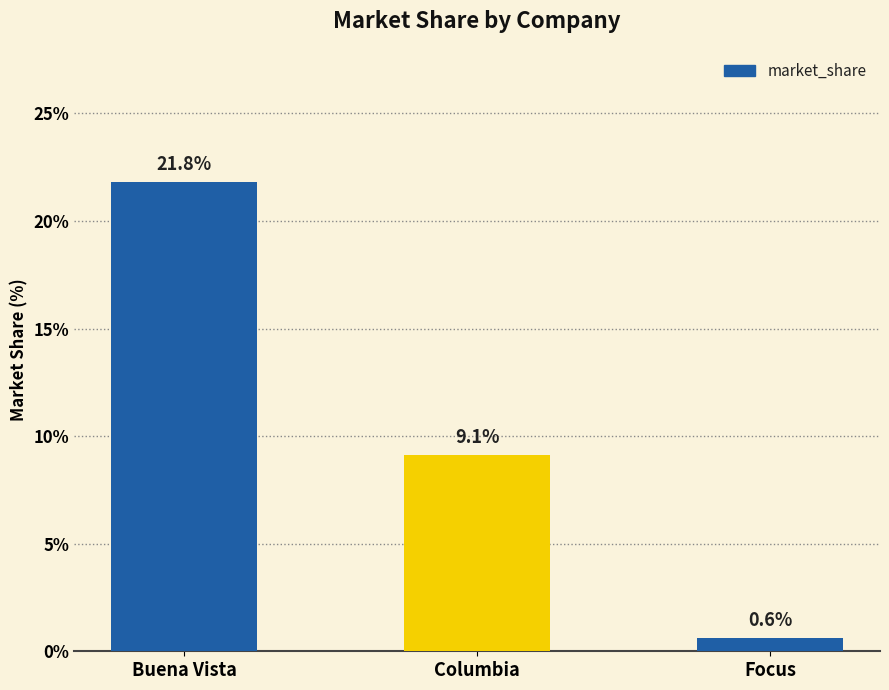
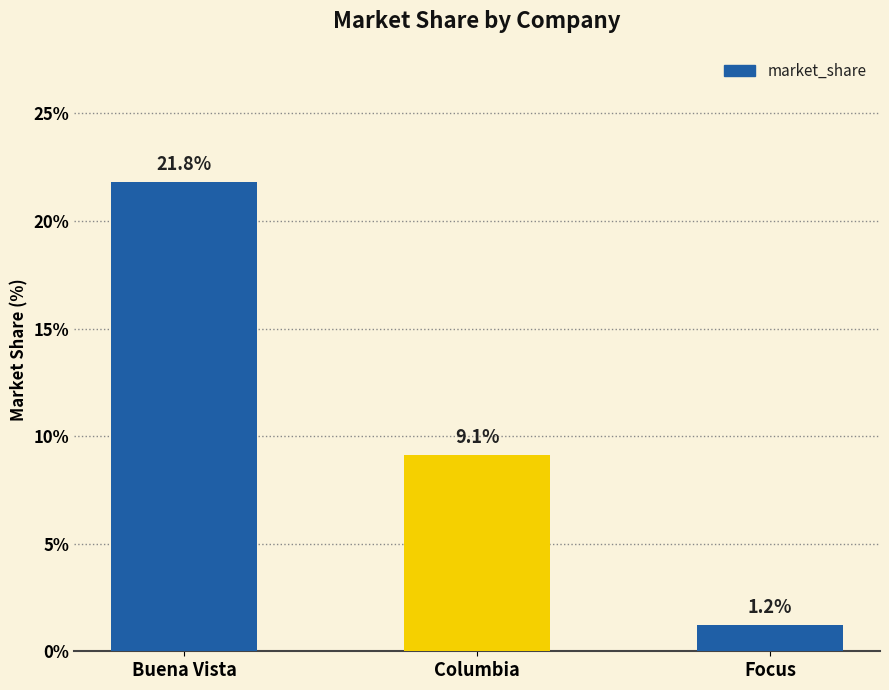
Focus: 0.6% -> 1.2%
